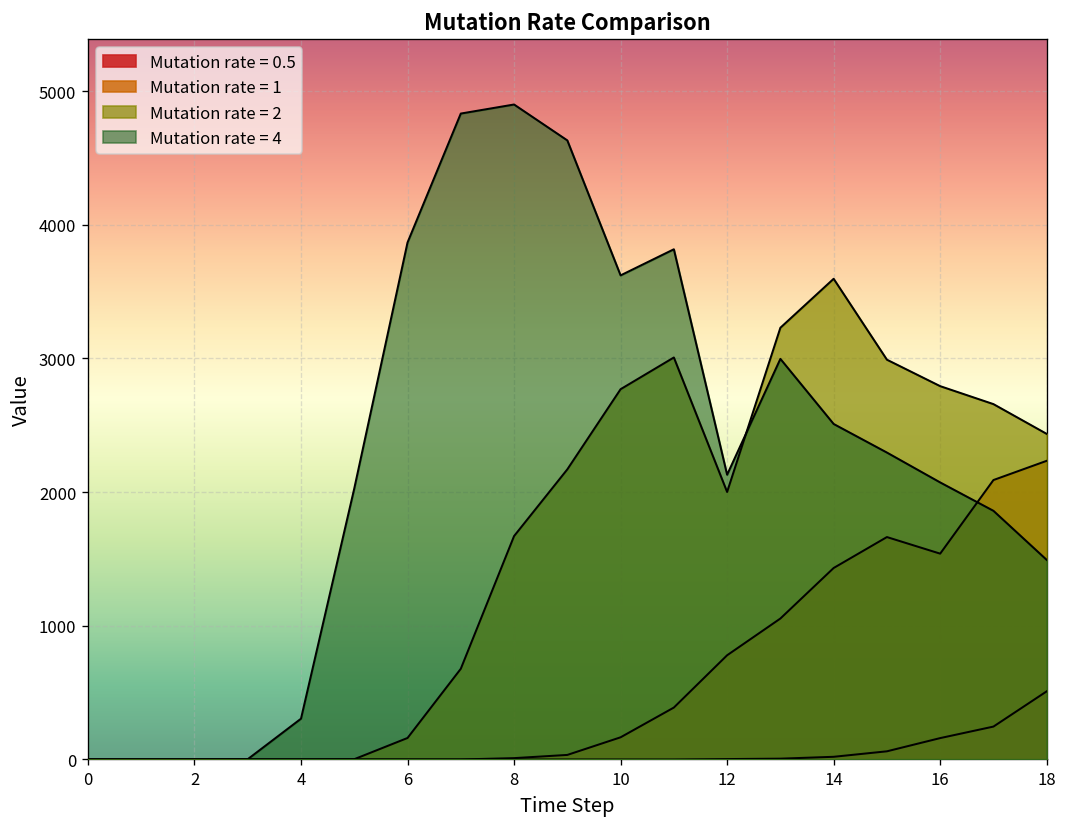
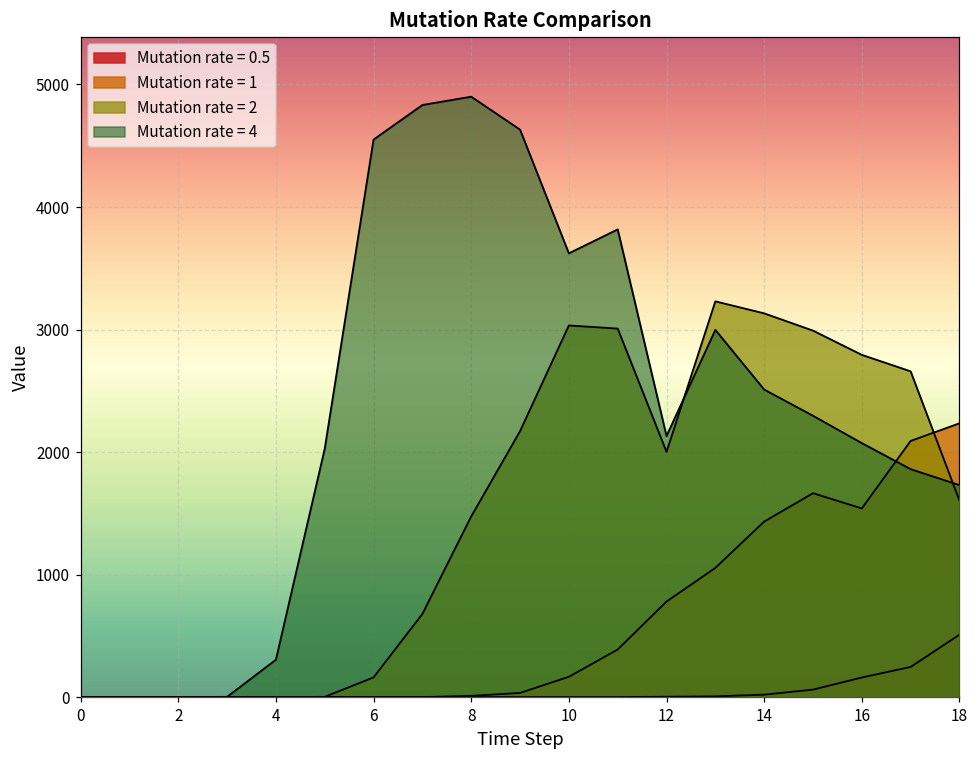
Mutation rate = 4, 6: 3870 -> 4550
Mutation rate = 2, 8: 1670 -> 1470
Mutation rate = 2, 10: 2770 -> 3030
Mutation rate = 2, 14: 3600 -> 3130
Mutation rate = 2, 18: 2440 -> 1600
Mutation rate = 4, 18: 1490 -> 1730
